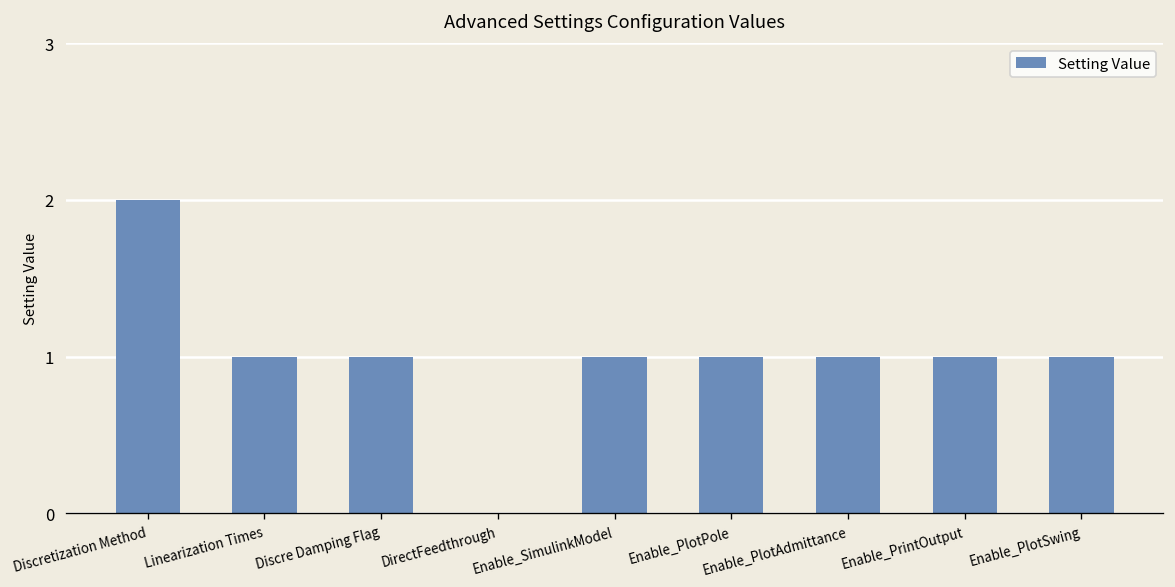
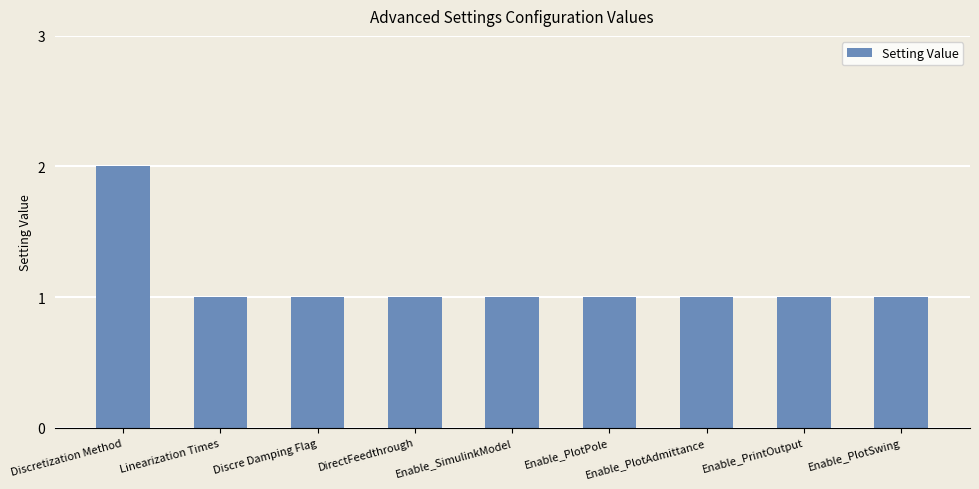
DirectFeedthrough: 0 -> 1
